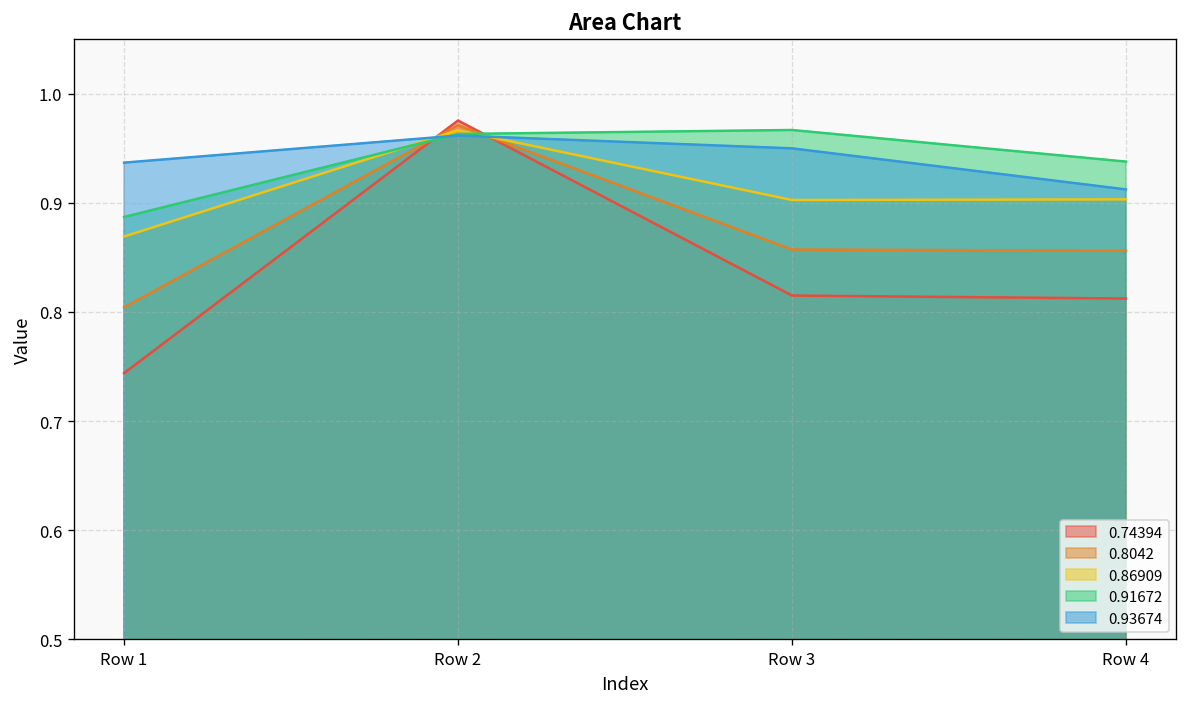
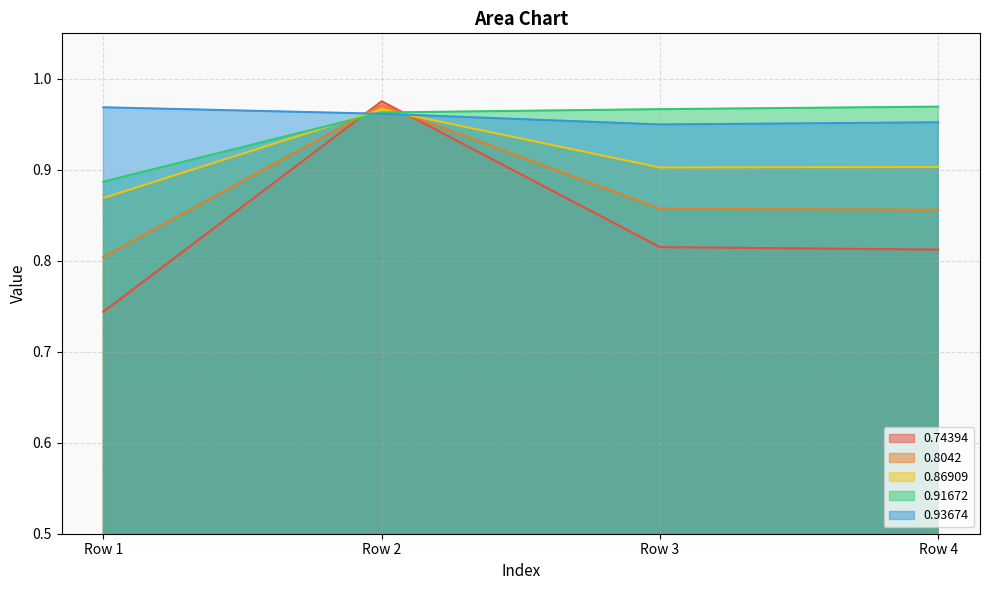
0.93674, Row 1: 0.94 -> 0.97
0.91672, Row 4: 0.94 -> 0.97
0.93674, Row 4: 0.91 -> 0.95
